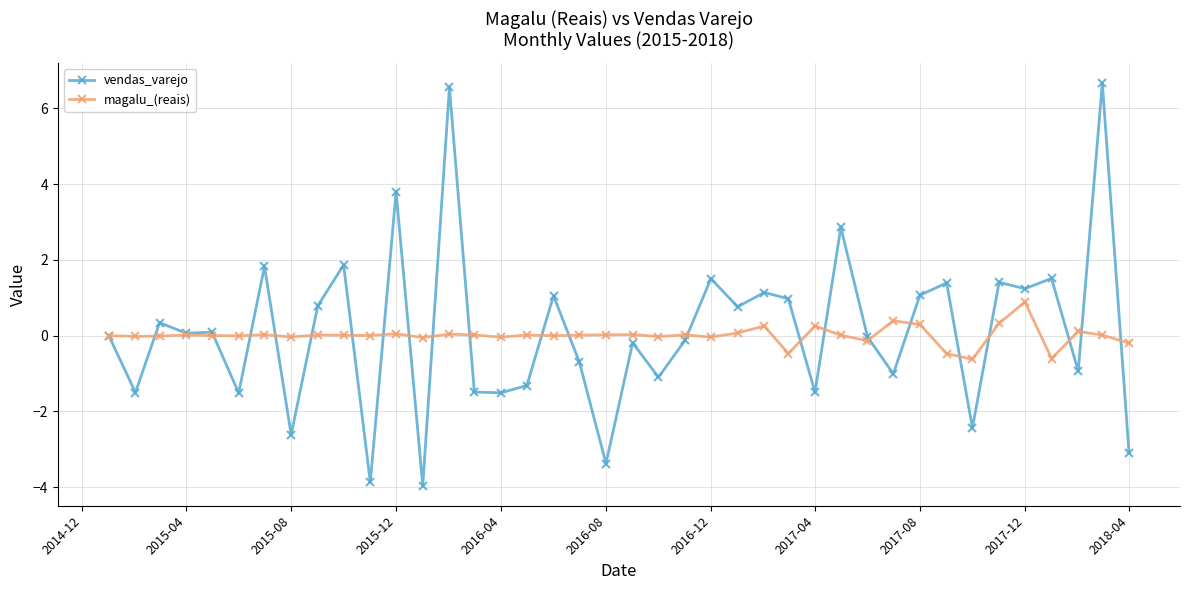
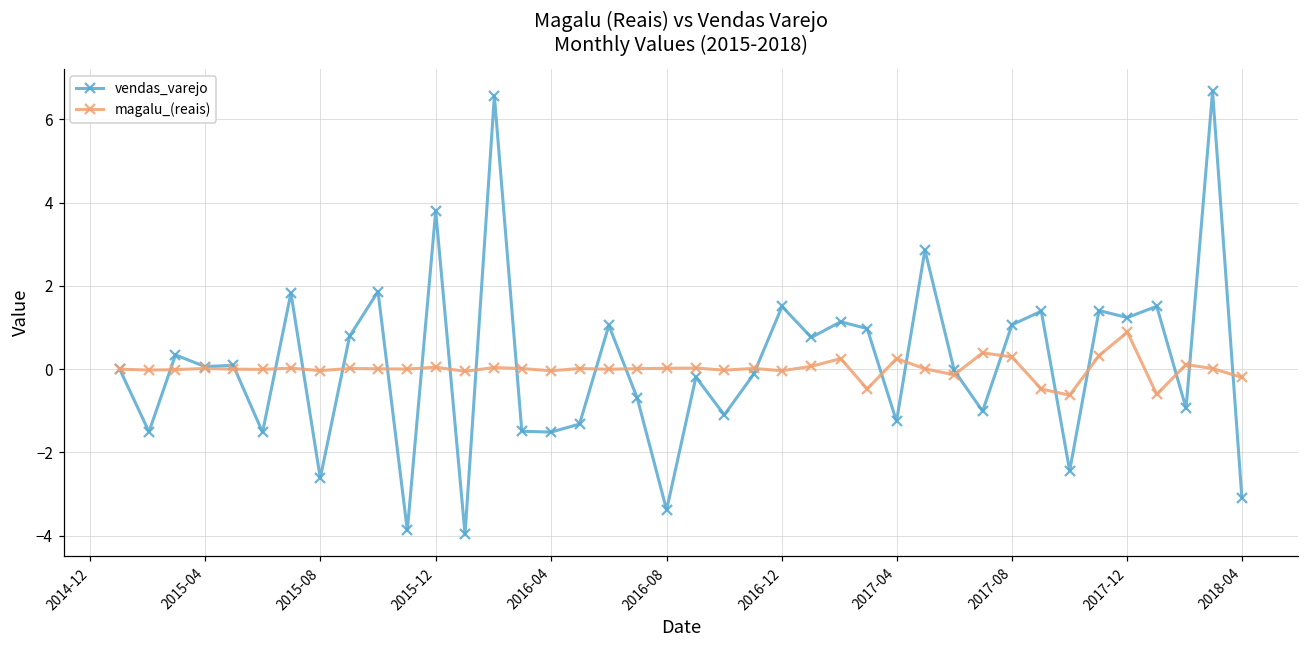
vendas_varejo, 2017-04: -1.5 -> -1.3
